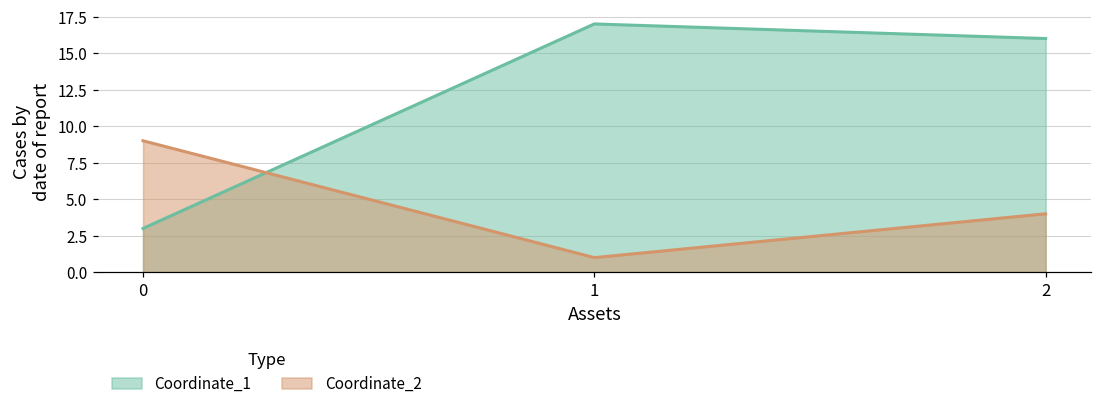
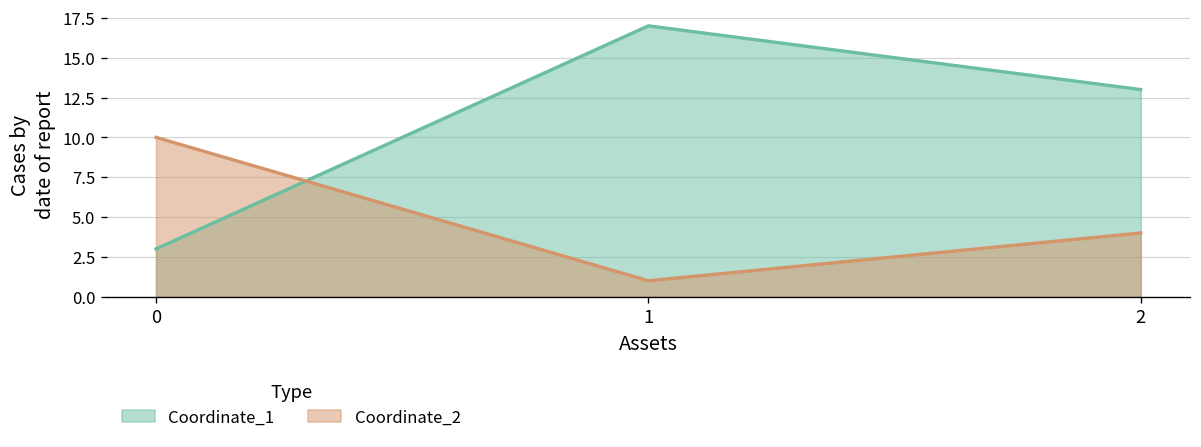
Coordinate_2, 0: 9 -> 10
Coordinate_1, 2: 16 -> 13
